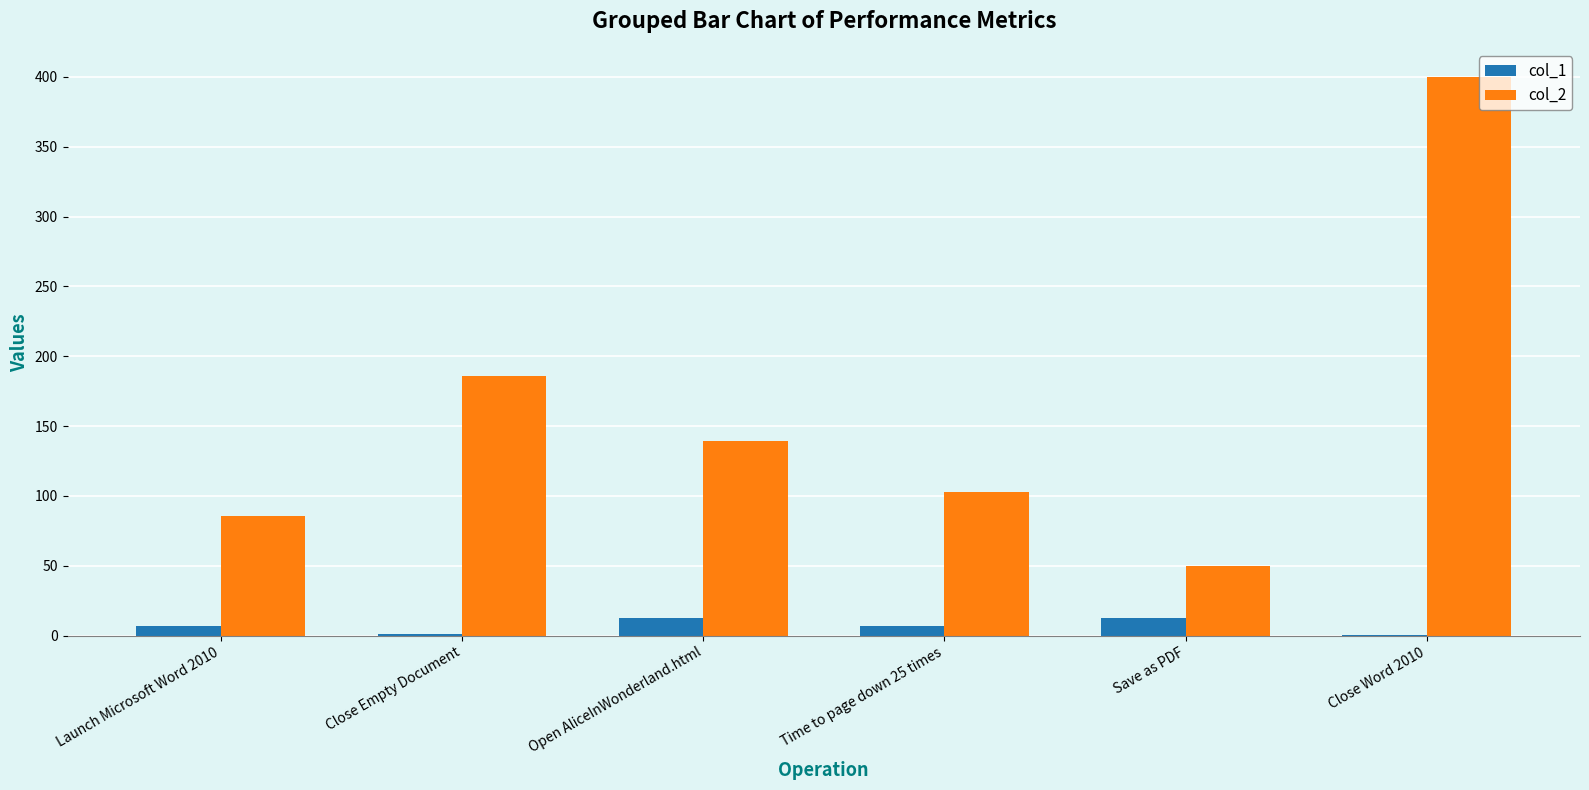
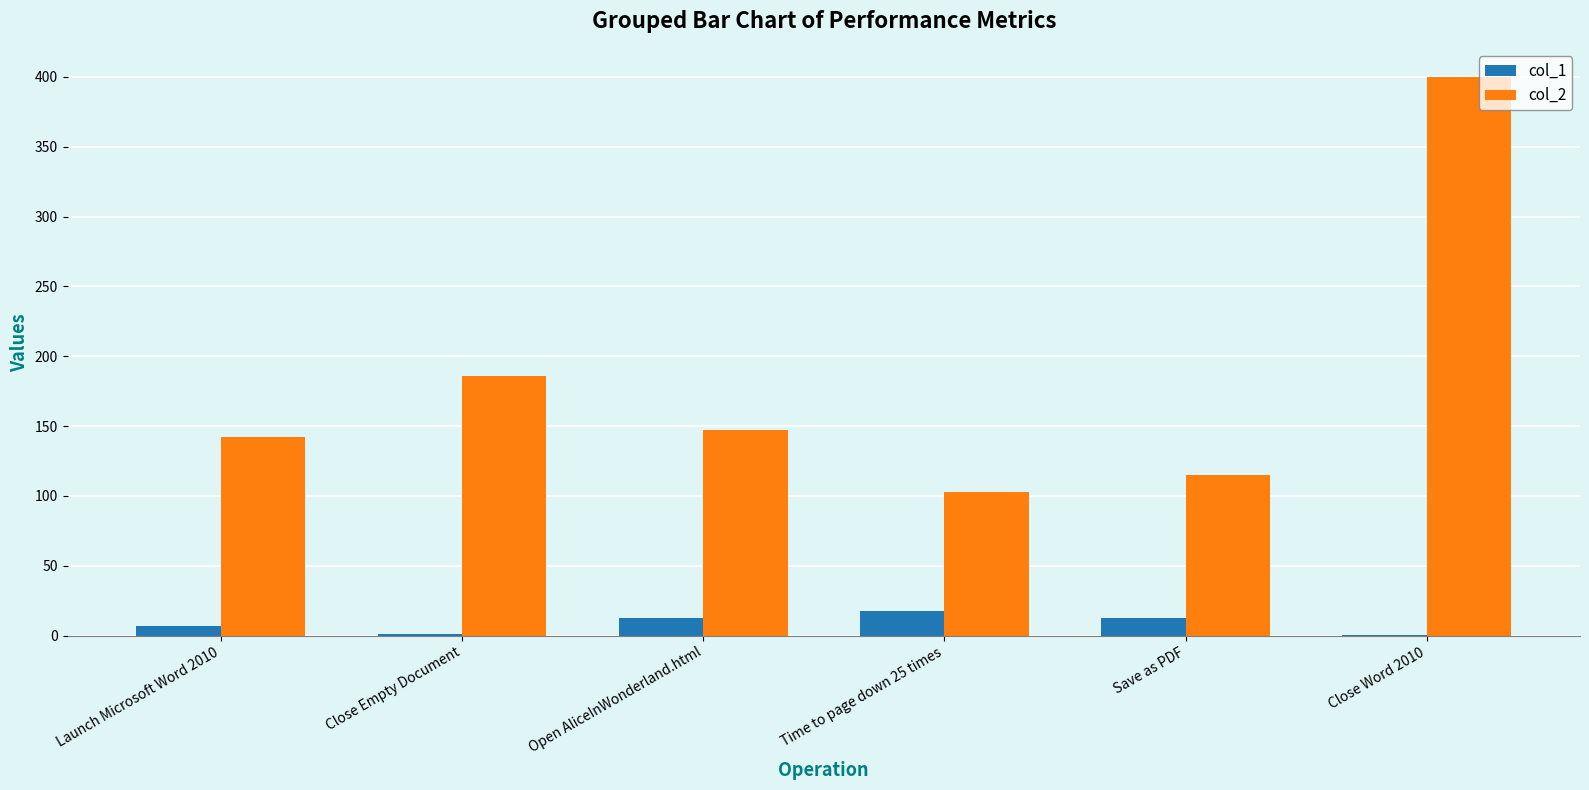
col_2, Launch Microsoft Word 2010: 85 -> 142
col_2, Open AliceInWonderland.html: 139 -> 147
col_1, Time to page down 25 times: 7 -> 18
col_2, Save as PDF: 50 -> 115
